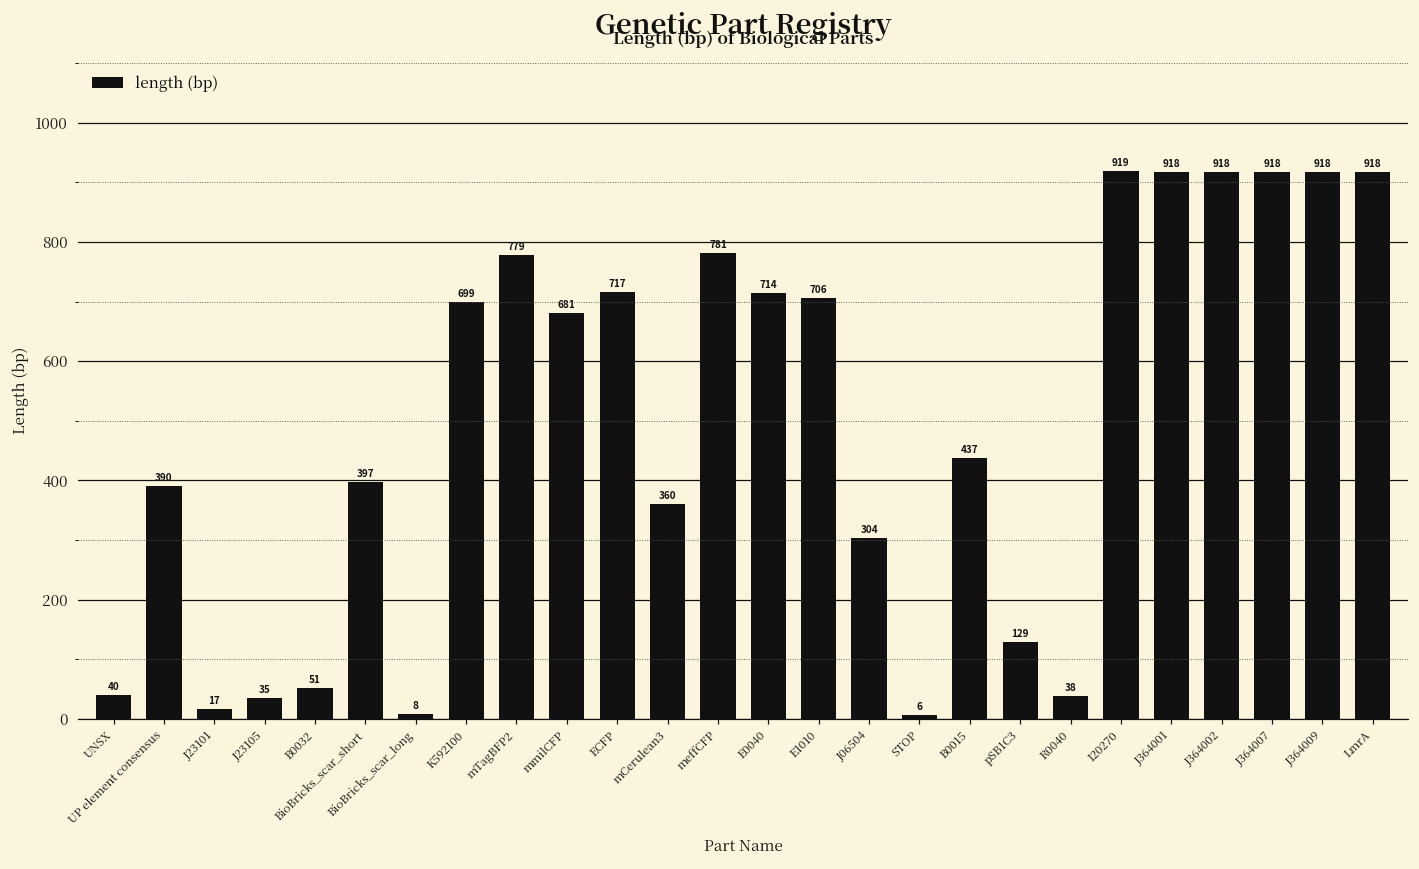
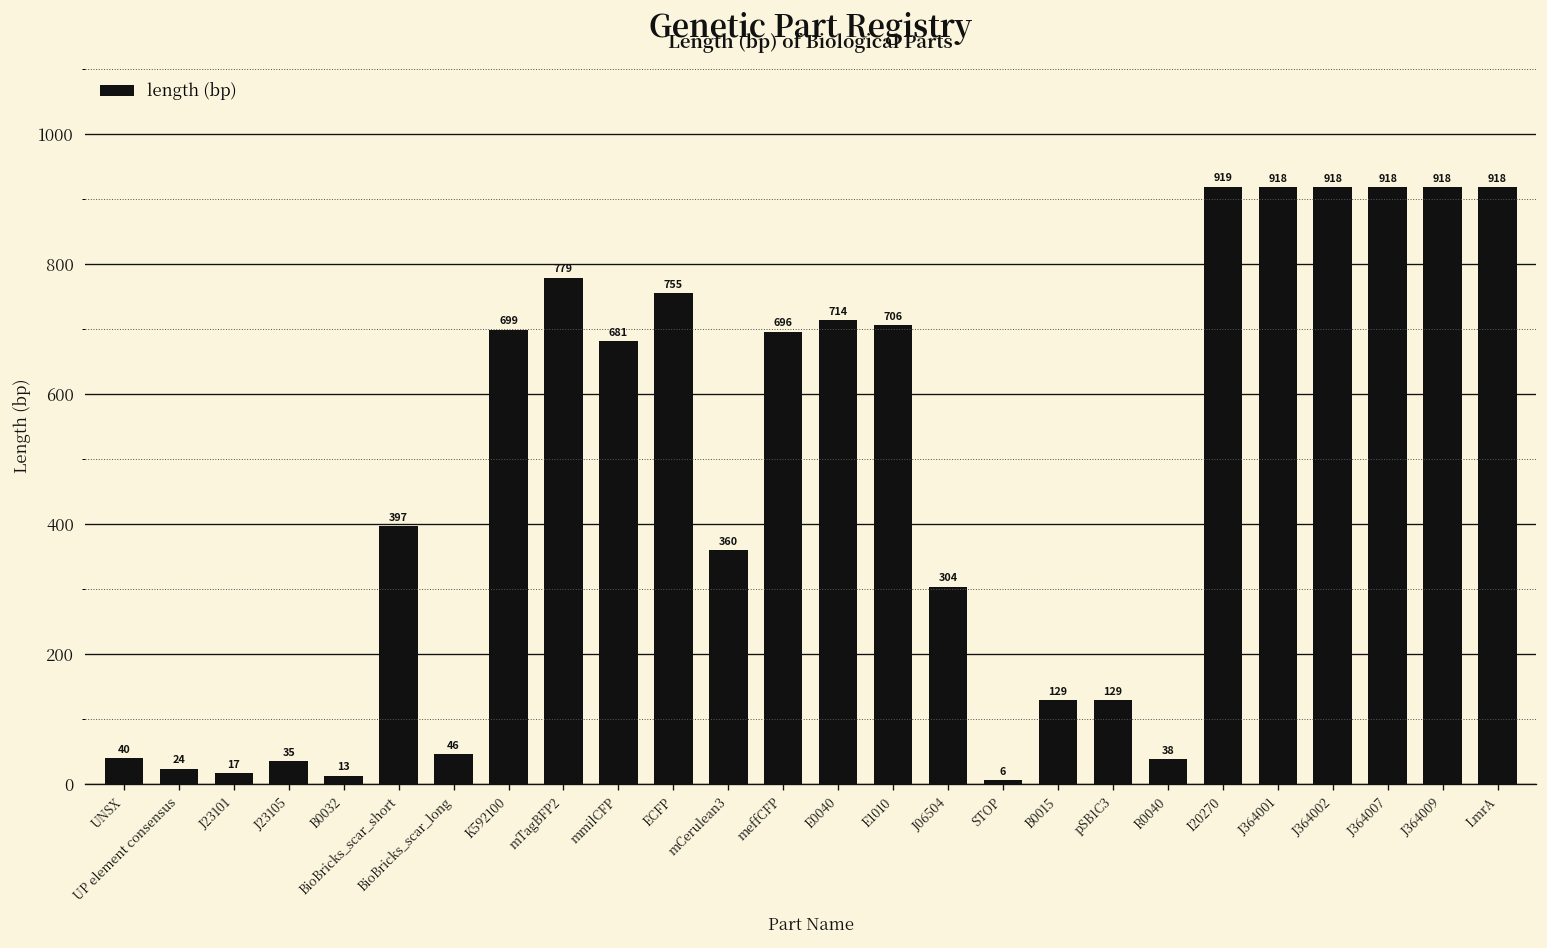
UP element consensus: 390 -> 24
B0032: 51 -> 13
BioBricks_scar_long: 8 -> 46
ECFP: 717 -> 755
meffCFP: 781 -> 696
B0015: 437 -> 129
